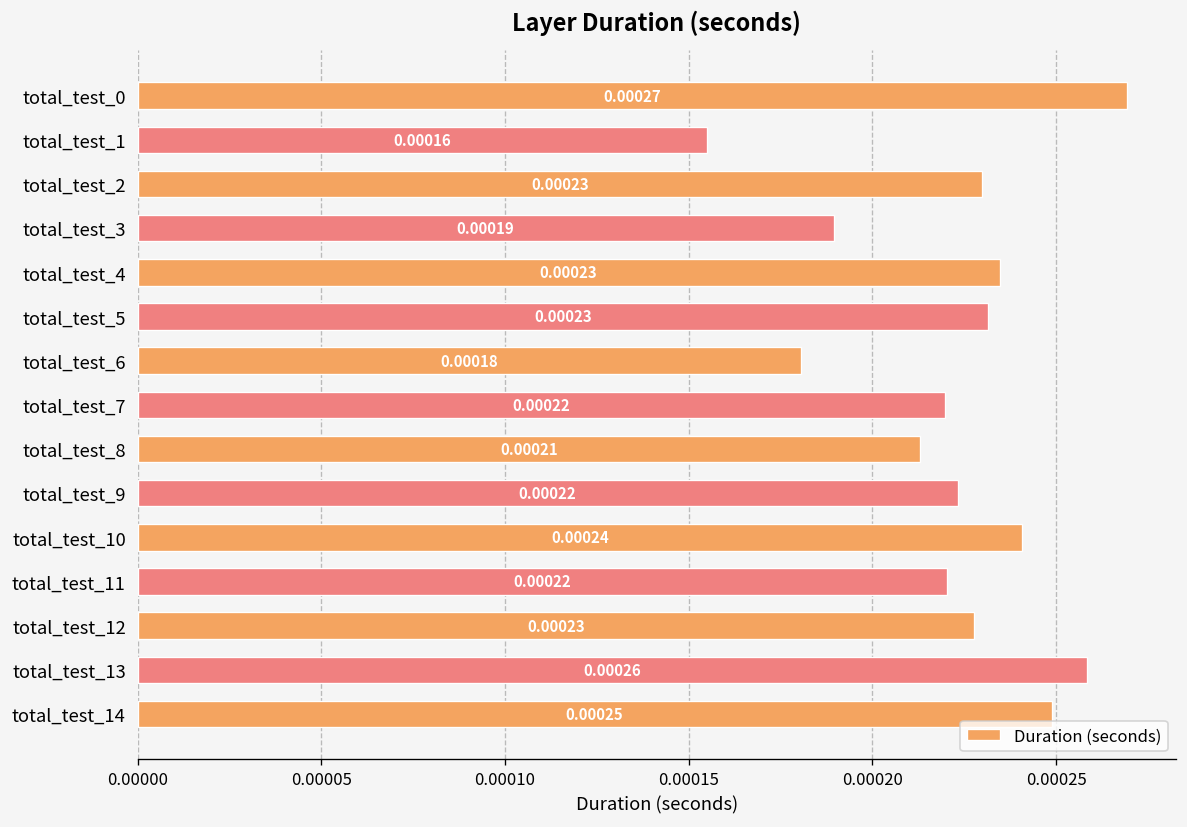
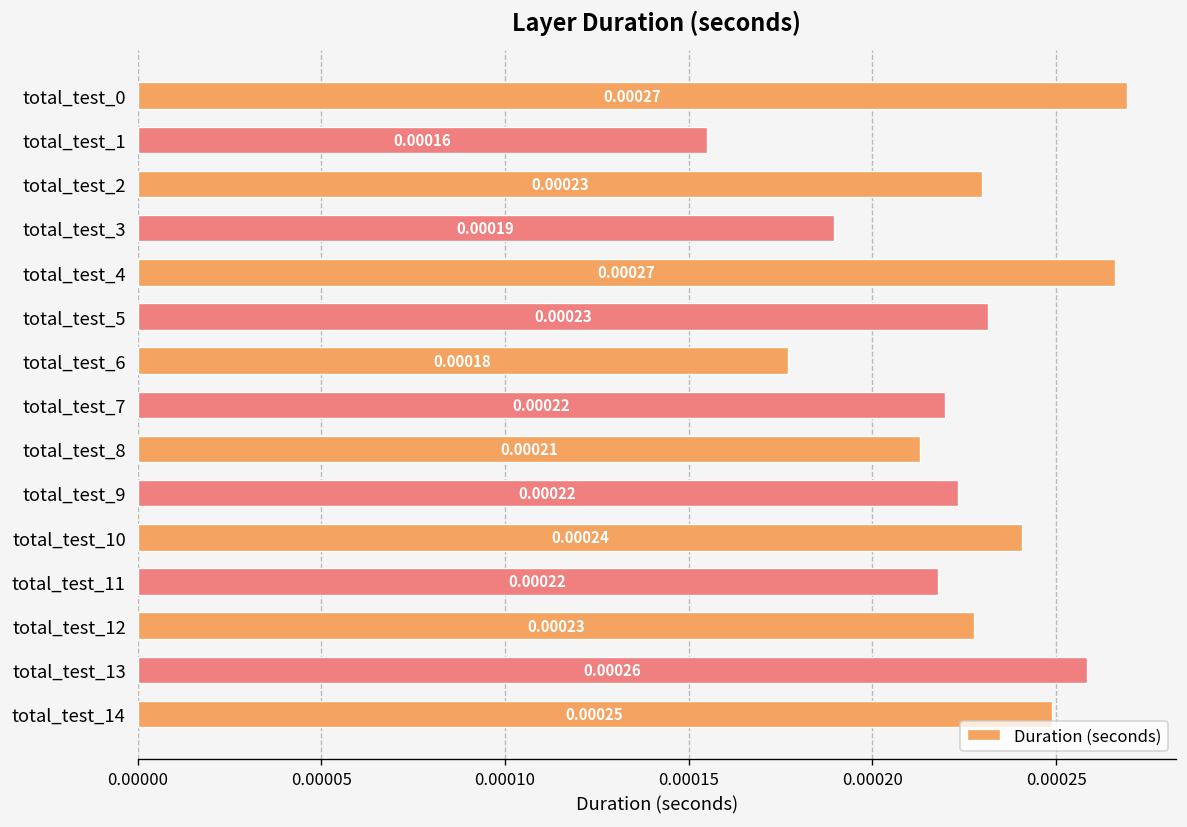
total_test_4: 0.00023 -> 0.00027
total_test_6: 0.000181 -> 0.000177
total_test_11: 0.000220 -> 0.000218
